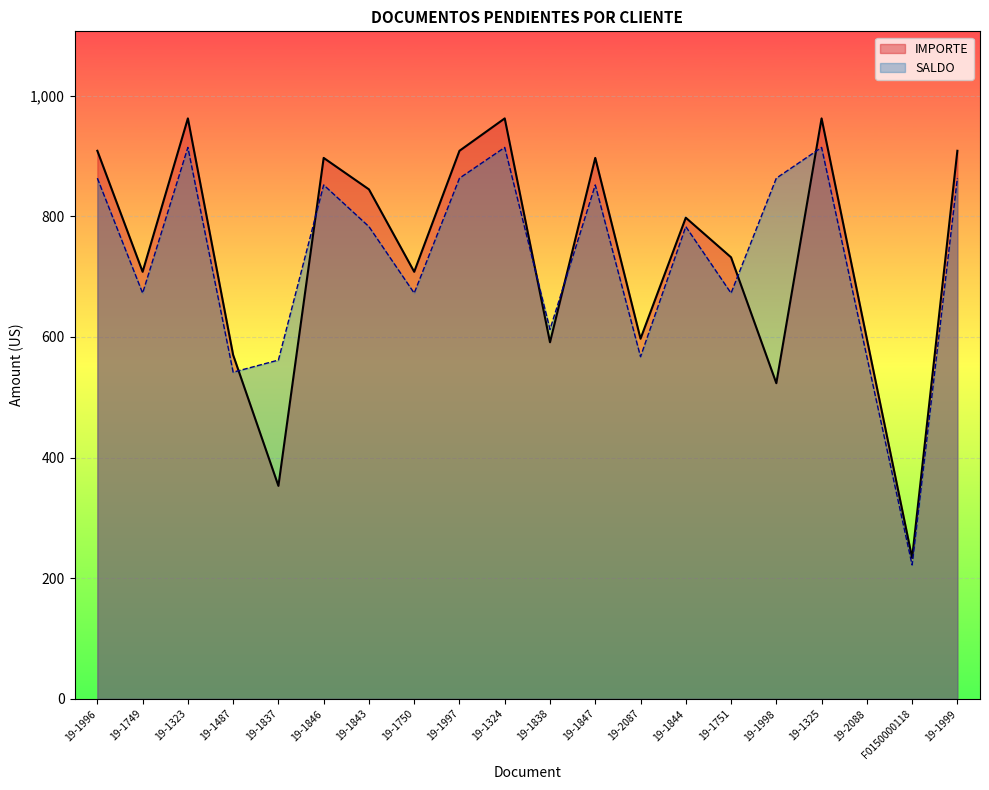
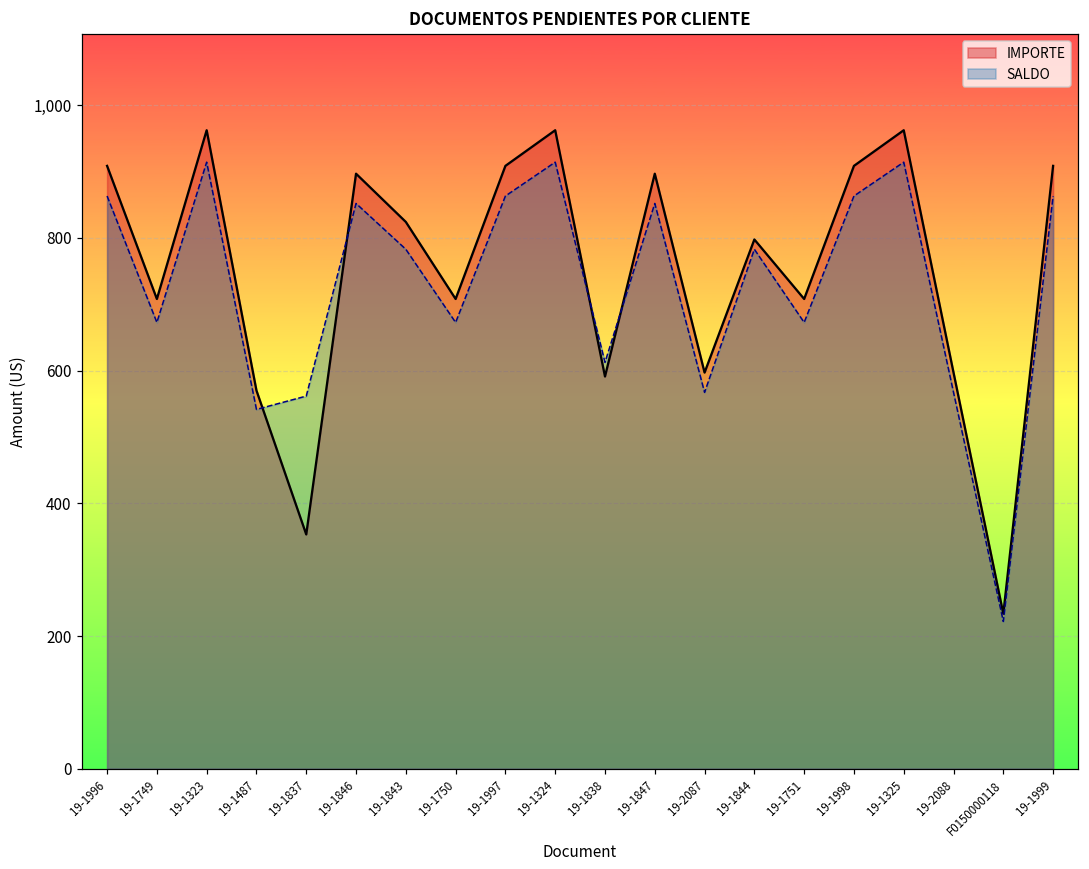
IMPORTE, 19-1843: 840 -> 820
IMPORTE, 19-1751: 730 -> 710
IMPORTE, 19-1998: 520 -> 910
